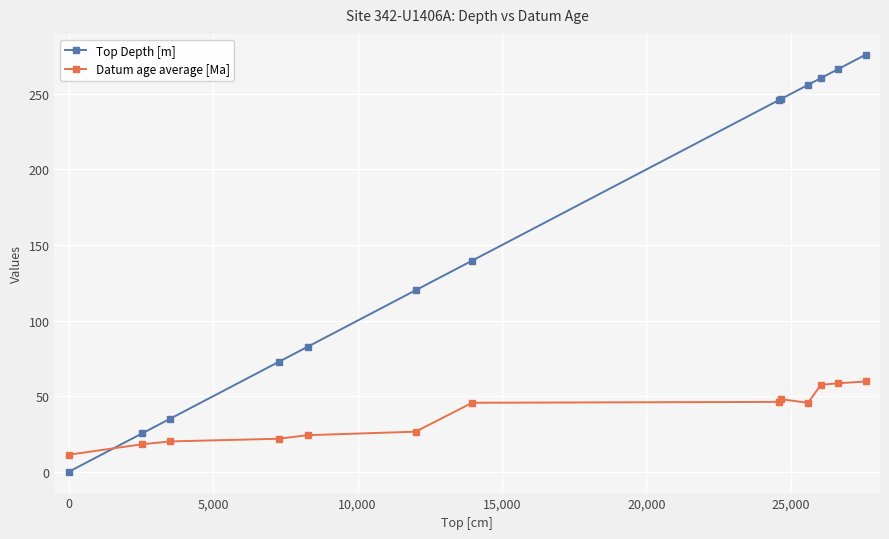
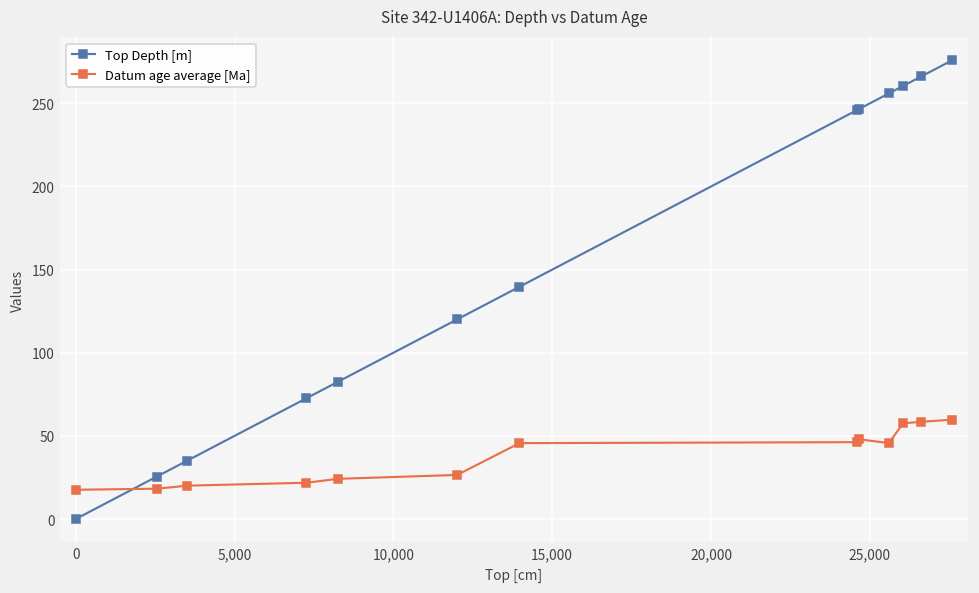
Datum age average [Ma], 0: 11 -> 18
